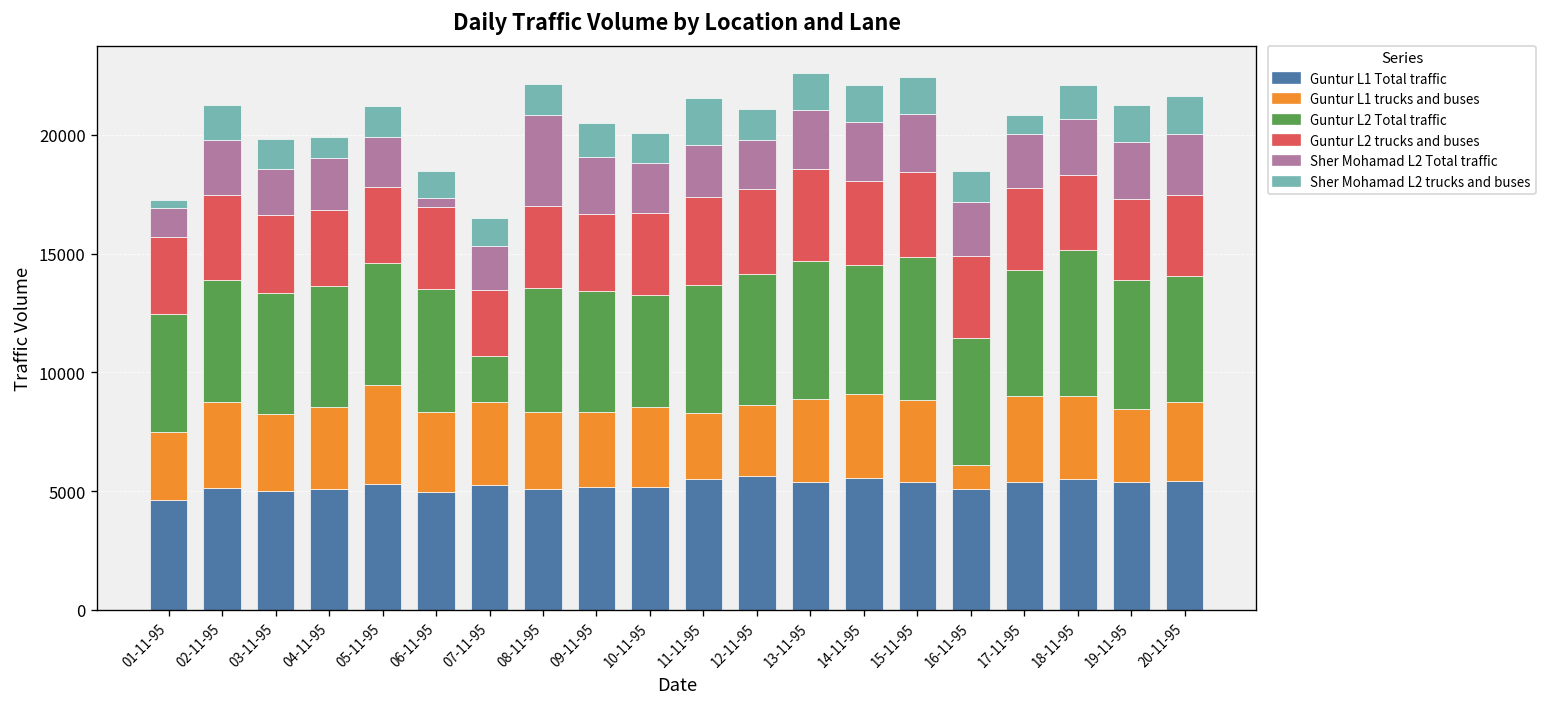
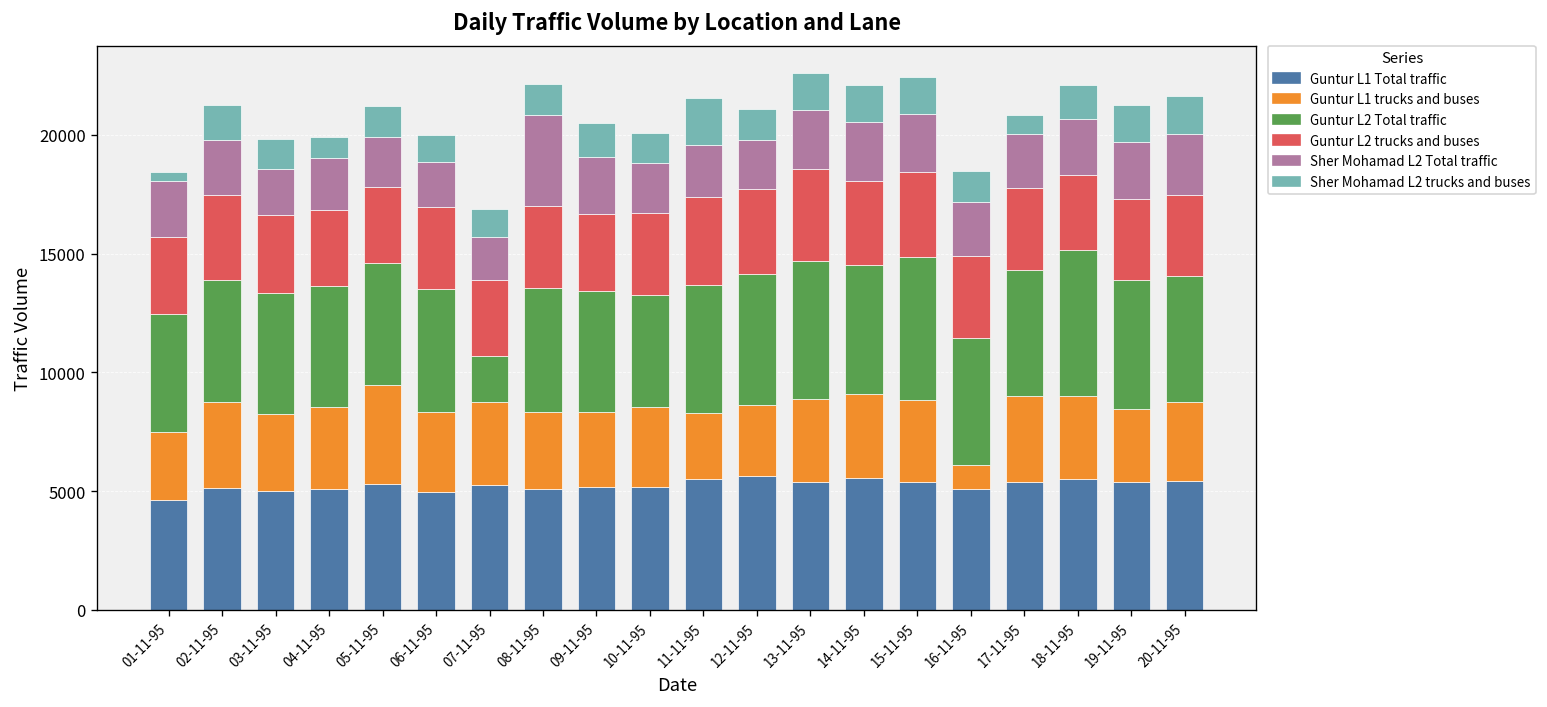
Sher Mohamad L2 Total traffic, 01-11-95: 1200 -> 2400
Sher Mohamad L2 Total traffic, 06-11-95: 400 -> 1900
Guntur L2 trucks and buses, 07-11-95: 2800 -> 3200
